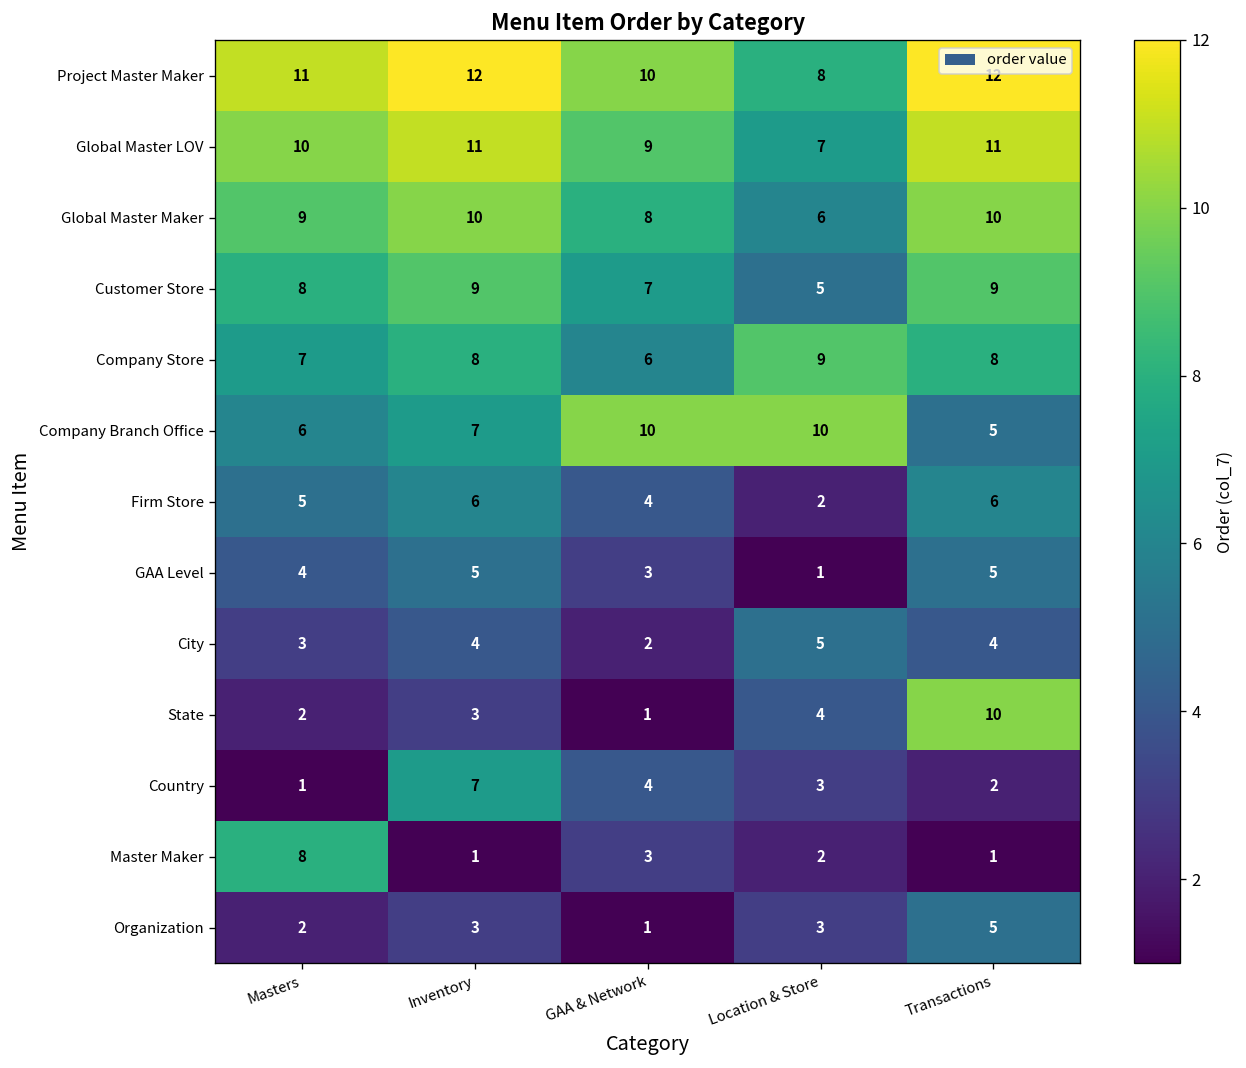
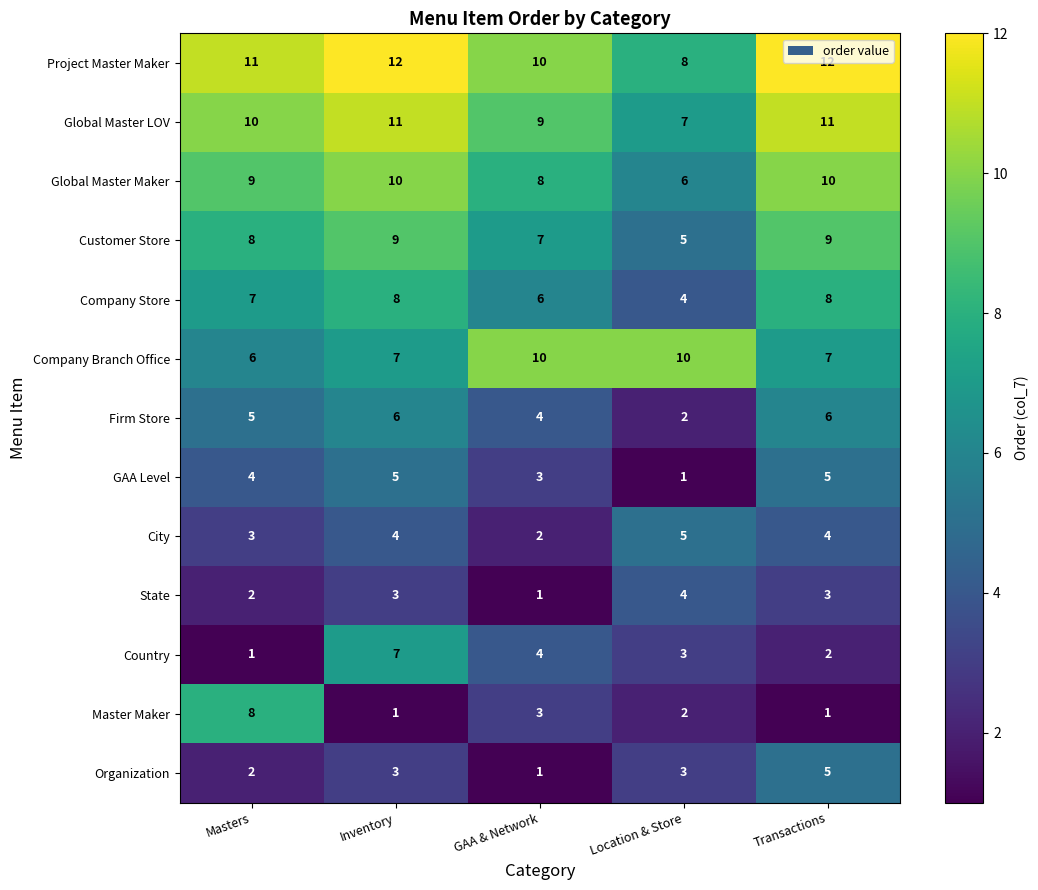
Company Store, Location & Store: 9 -> 4
Company Branch Office, Transactions: 5 -> 7
State, Transactions: 10 -> 3
